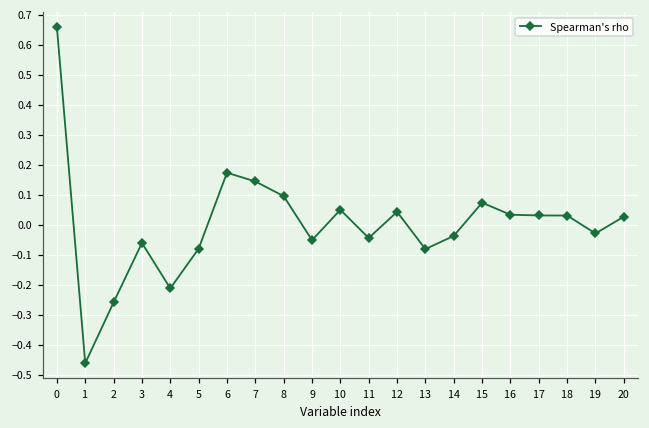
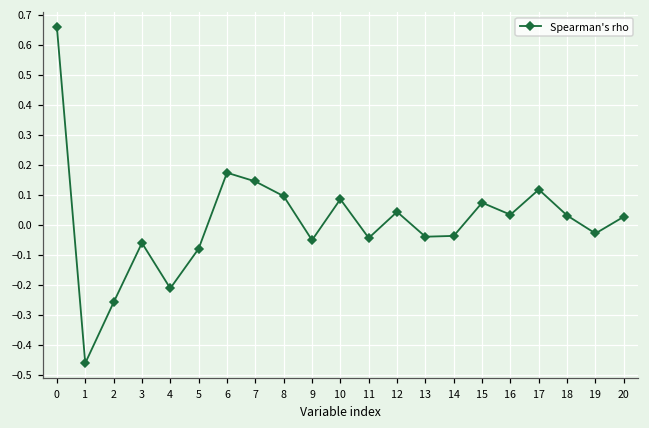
10: 0.05 -> 0.08
13: -0.08 -> -0.04
17: 0.03 -> 0.12
